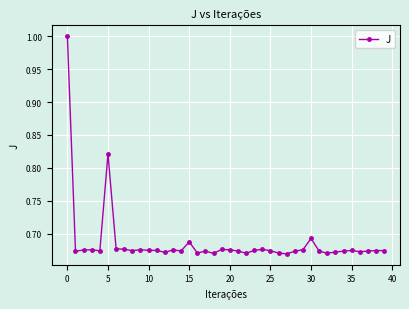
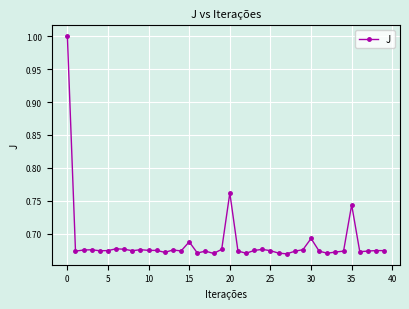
5: 0.82 -> 0.67
20: 0.68 -> 0.76
35: 0.67 -> 0.74
